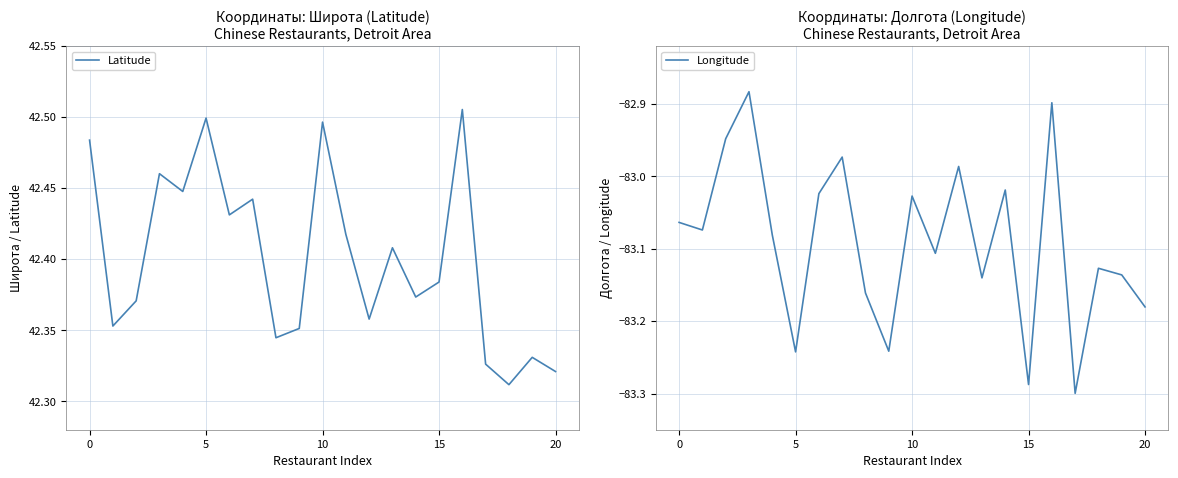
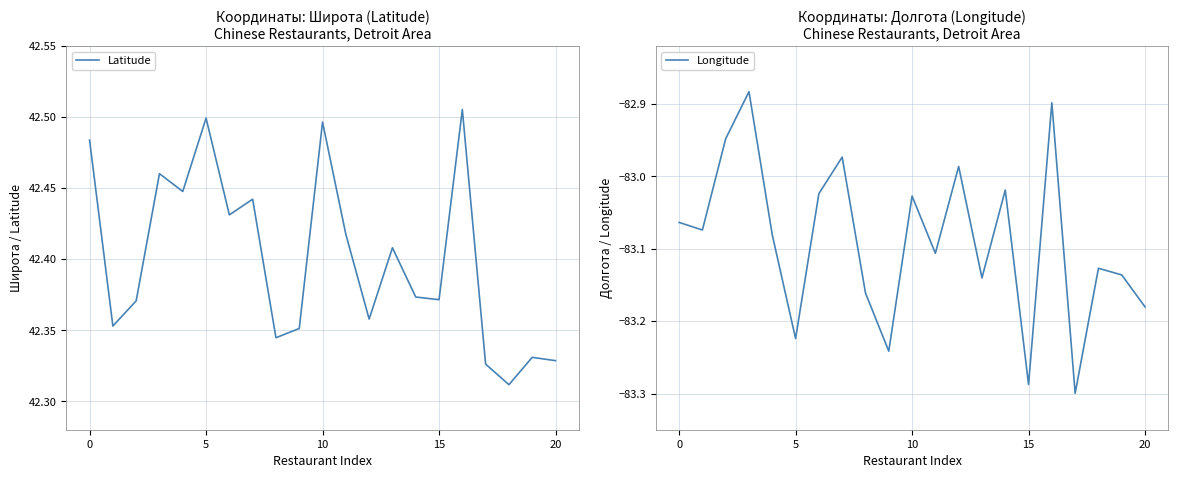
Координаты: Широта (Latitude) Chinese Restaurants, Detroit Area, 15: 42.384 -> 42.371
Координаты: Широта (Latitude) Chinese Restaurants, Detroit Area, 20: 42.321 -> 42.329
Координаты: Долгота (Longitude) Chinese Restaurants, Detroit Area, 5: -83.24 -> -83.22
